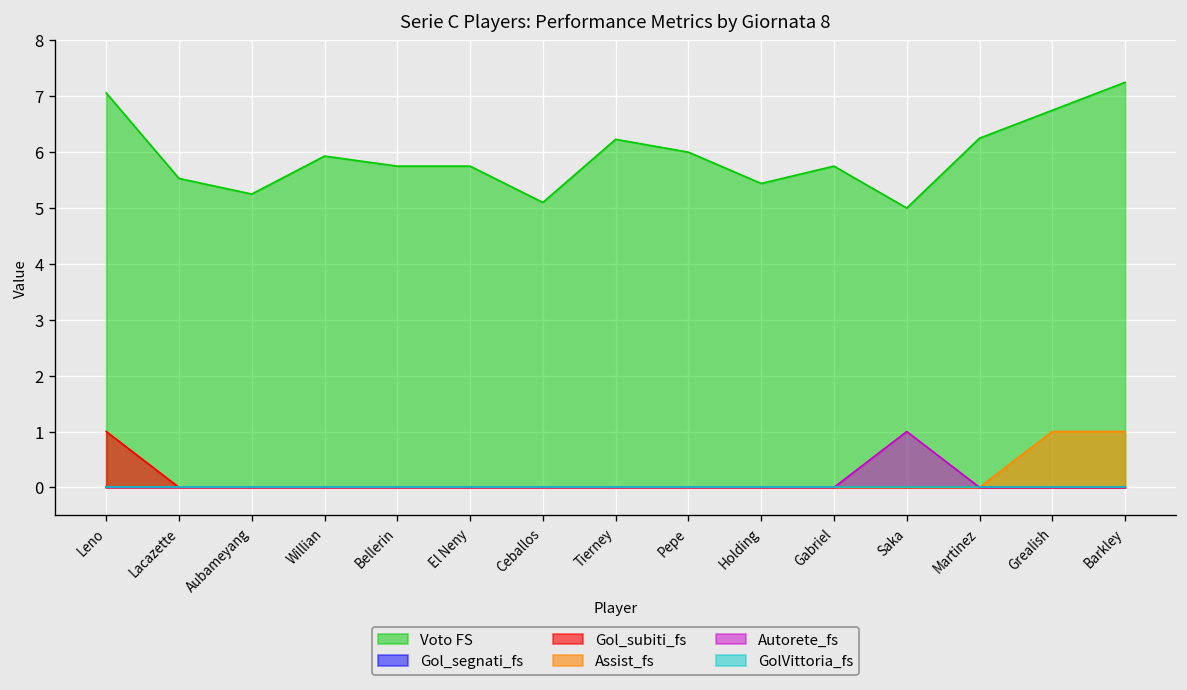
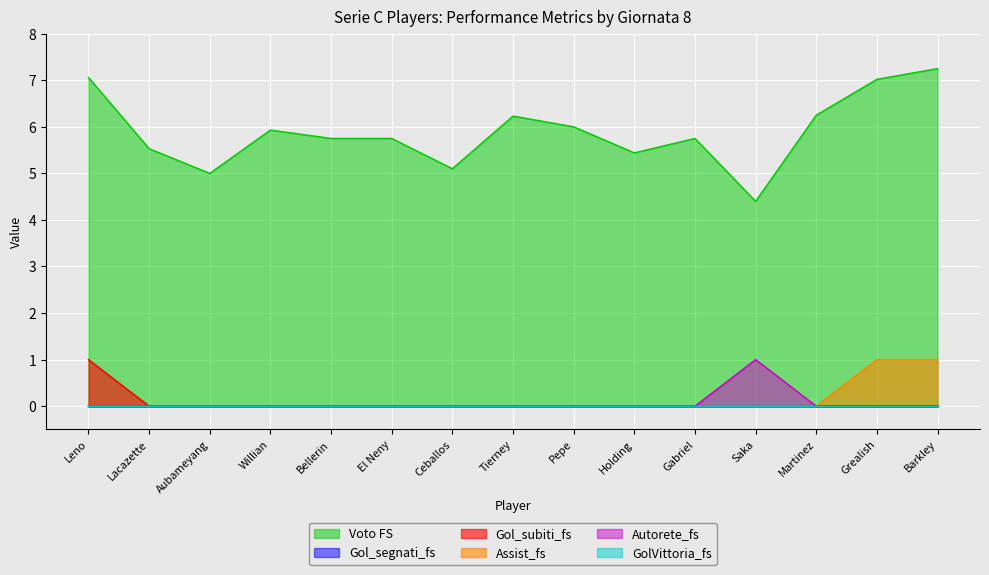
Voto FS, Aubameyang: 5.3 -> 5.0
Voto FS, Saka: 5.0 -> 4.4
Voto FS, Grealish: 6.8 -> 7.0
